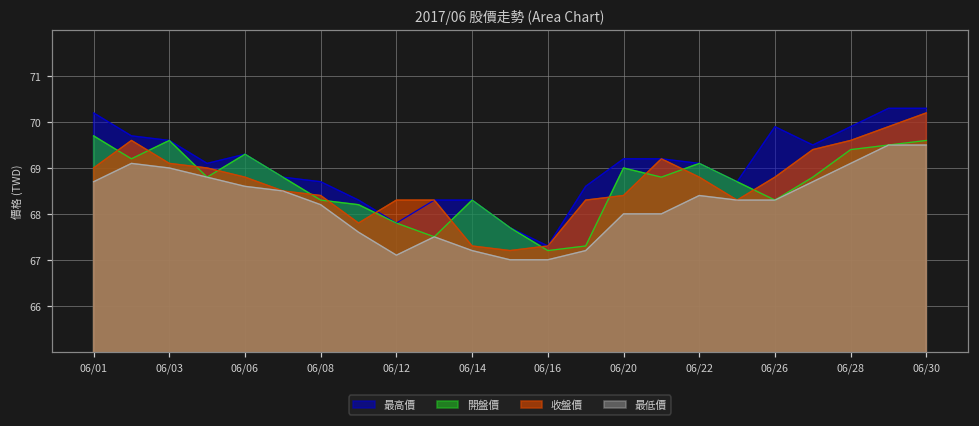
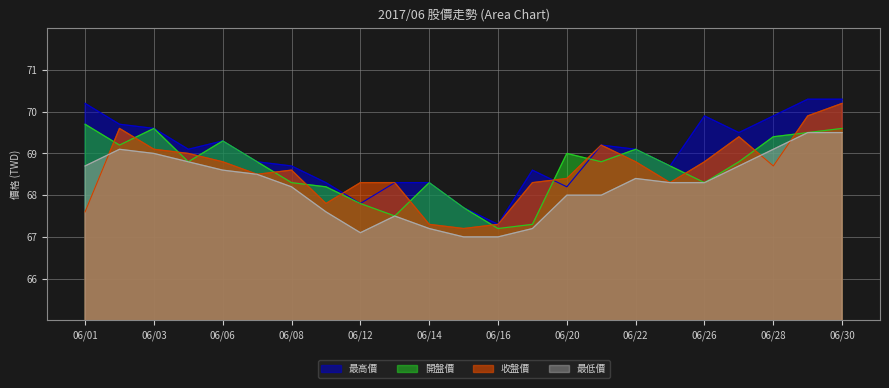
收盤價, 06/01: 69.0 -> 67.6
收盤價, 06/08: 68.4 -> 68.6
最高價, 06/20: 69.2 -> 68.2
收盤價, 06/28: 69.6 -> 68.7
